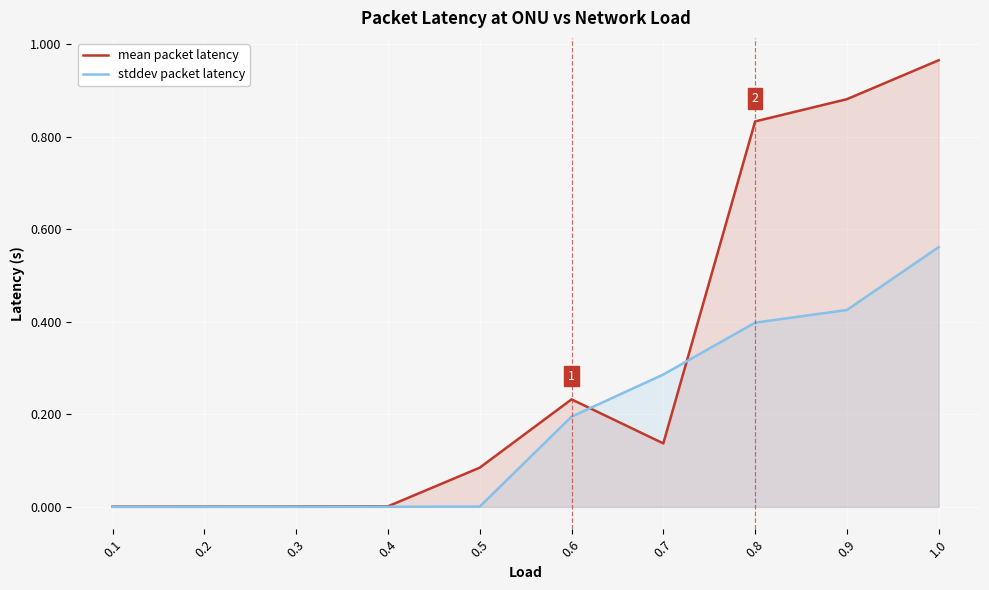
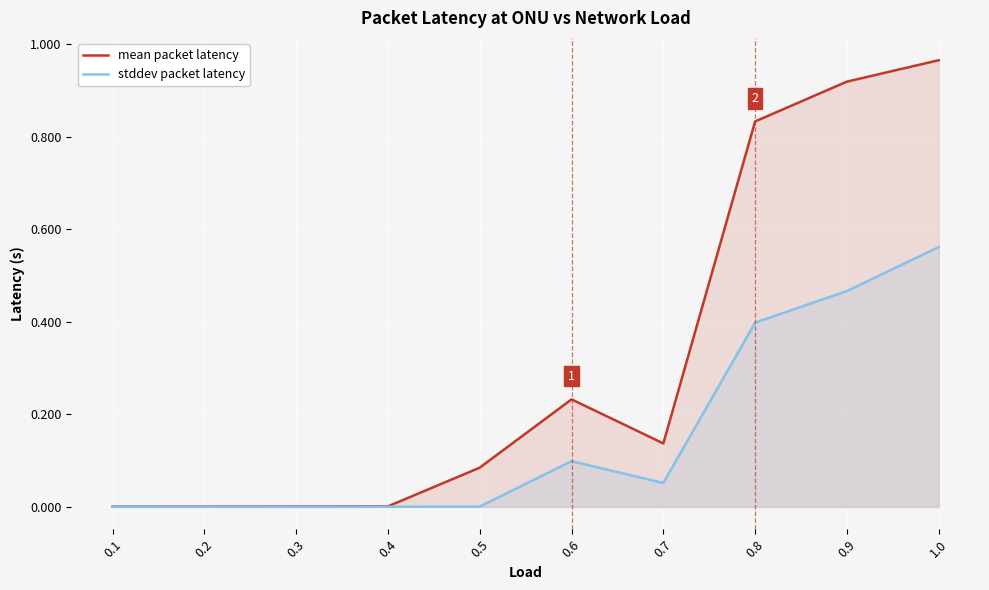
stddev packet latency, 0.6: 0.19 -> 0.10
stddev packet latency, 0.7: 0.29 -> 0.05
mean packet latency, 0.9: 0.88 -> 0.92
stddev packet latency, 0.9: 0.43 -> 0.47
